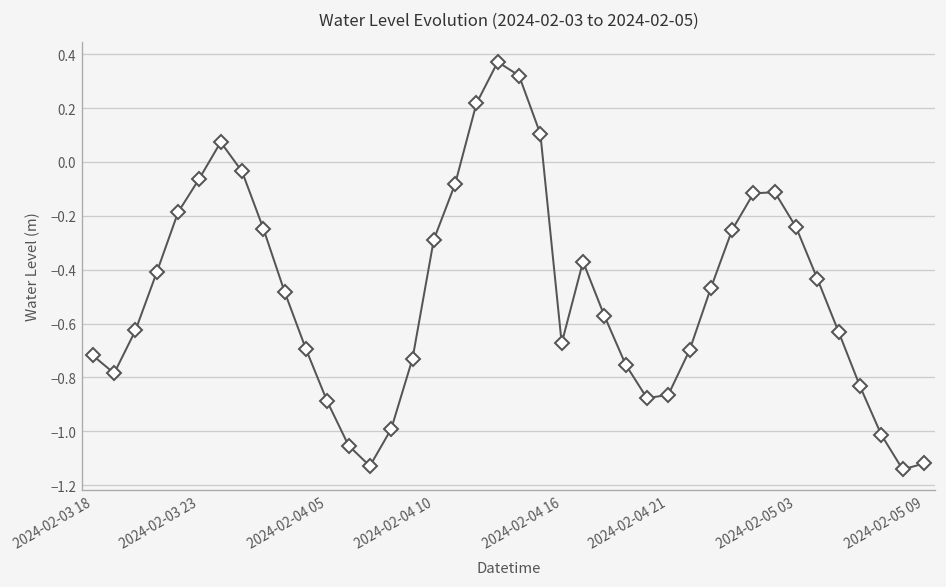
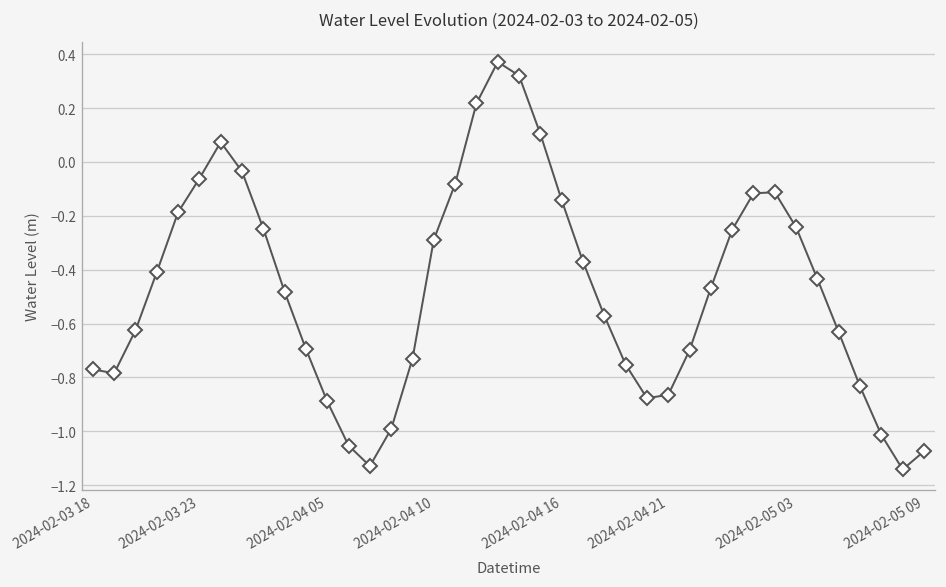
2024-02-03 18: -0.72 -> -0.77
2024-02-04 16: -0.67 -> -0.14
2024-02-05 09: -1.12 -> -1.07
